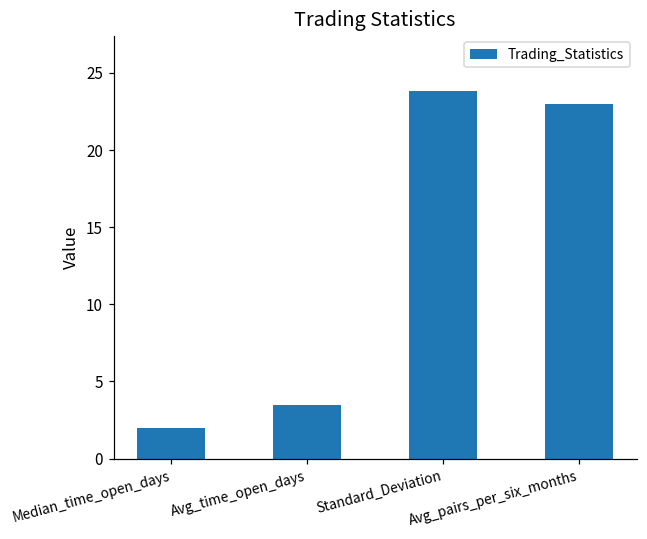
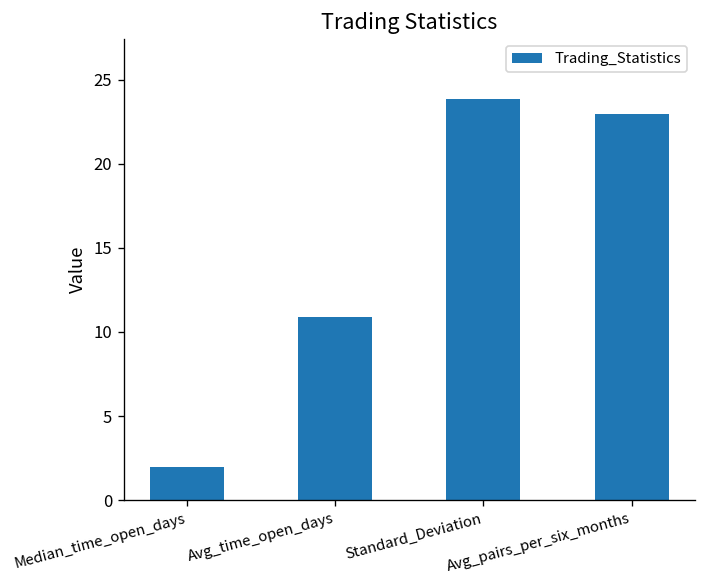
Avg_time_open_days: 3.4 -> 10.9
